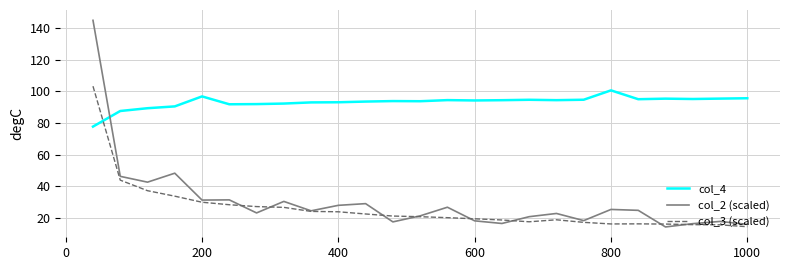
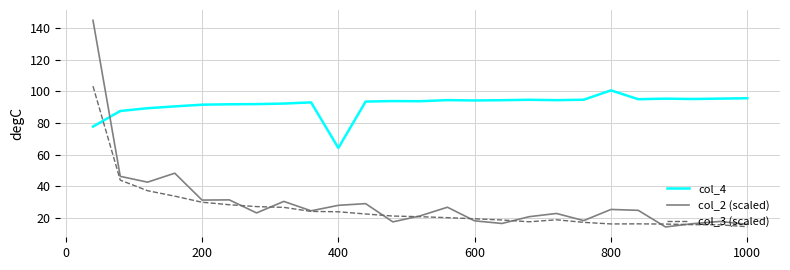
col_4, 200: 97 -> 92
col_4, 400: 93 -> 64
